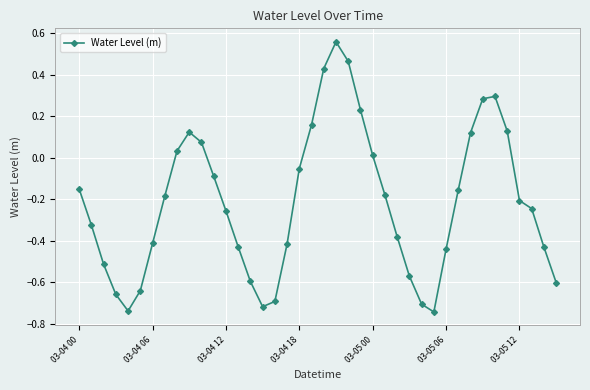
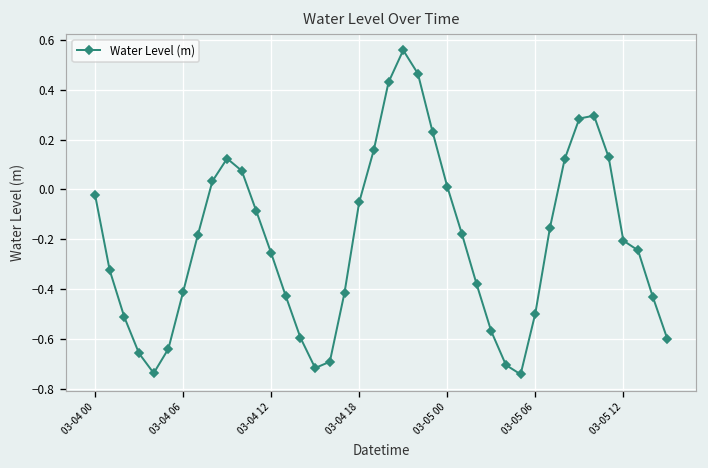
03-04 00: -0.15 -> -0.02
03-05 06: -0.44 -> -0.50
